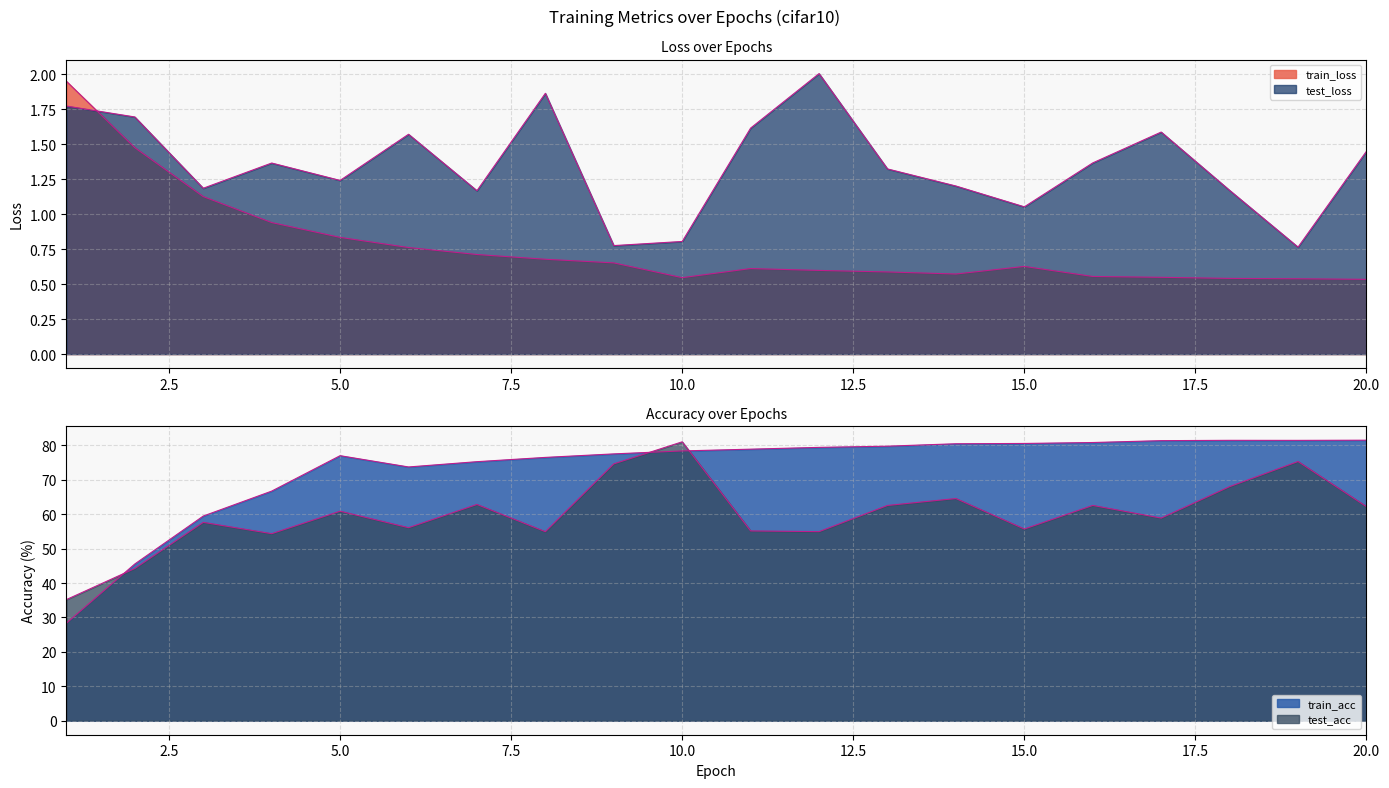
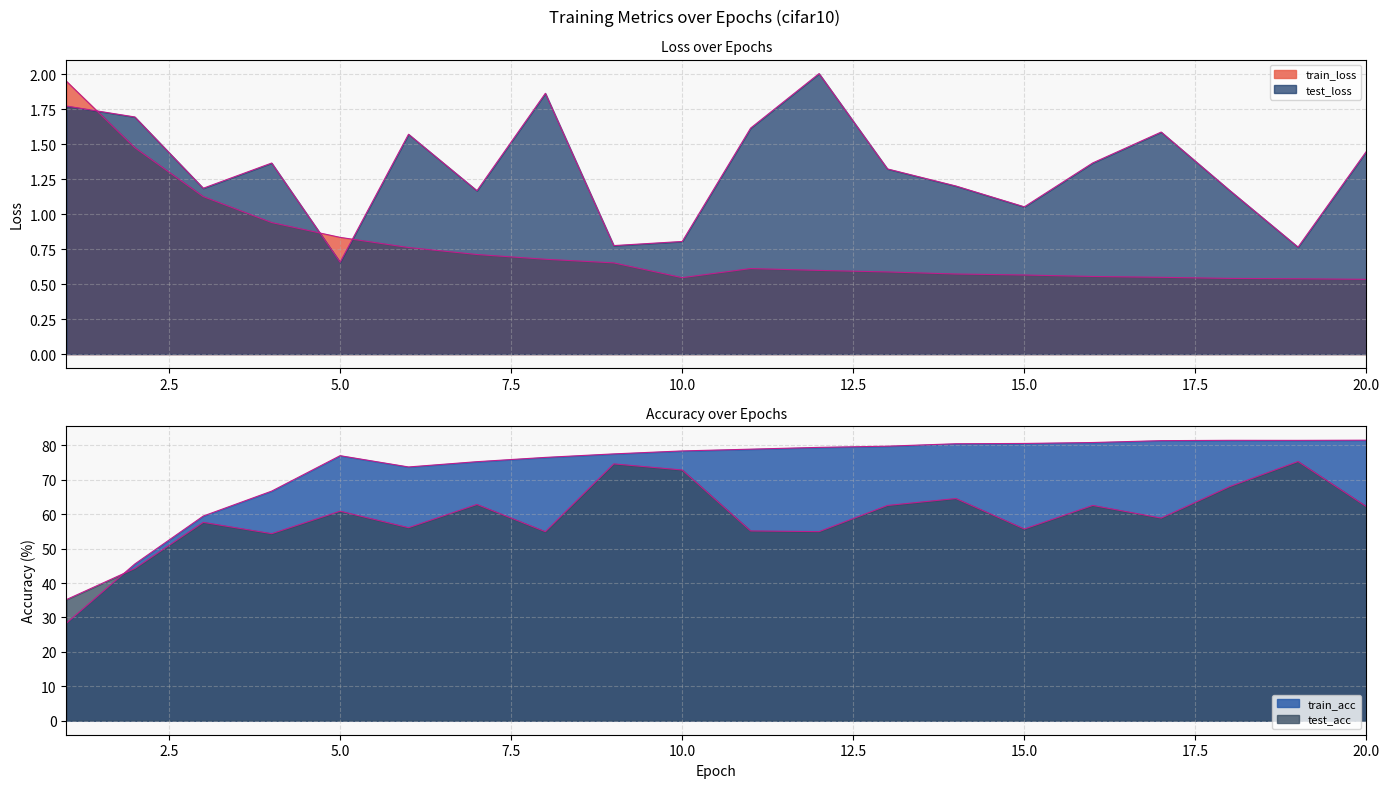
Loss over Epochs, test_loss, 5.0: 1.24 -> 0.66
Loss over Epochs, train_loss, 15.0: 0.63 -> 0.56
Accuracy over Epochs, test_acc, 10.0: 81 -> 73
